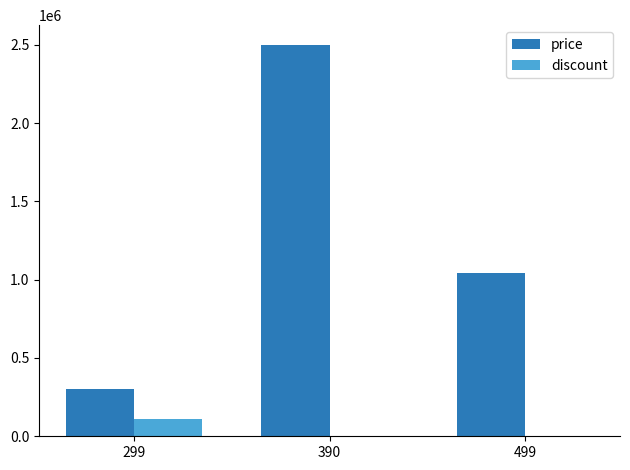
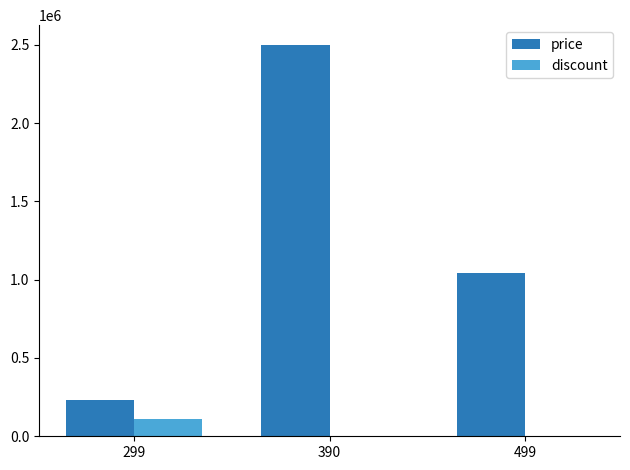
price, 299: 300000 -> 230000
